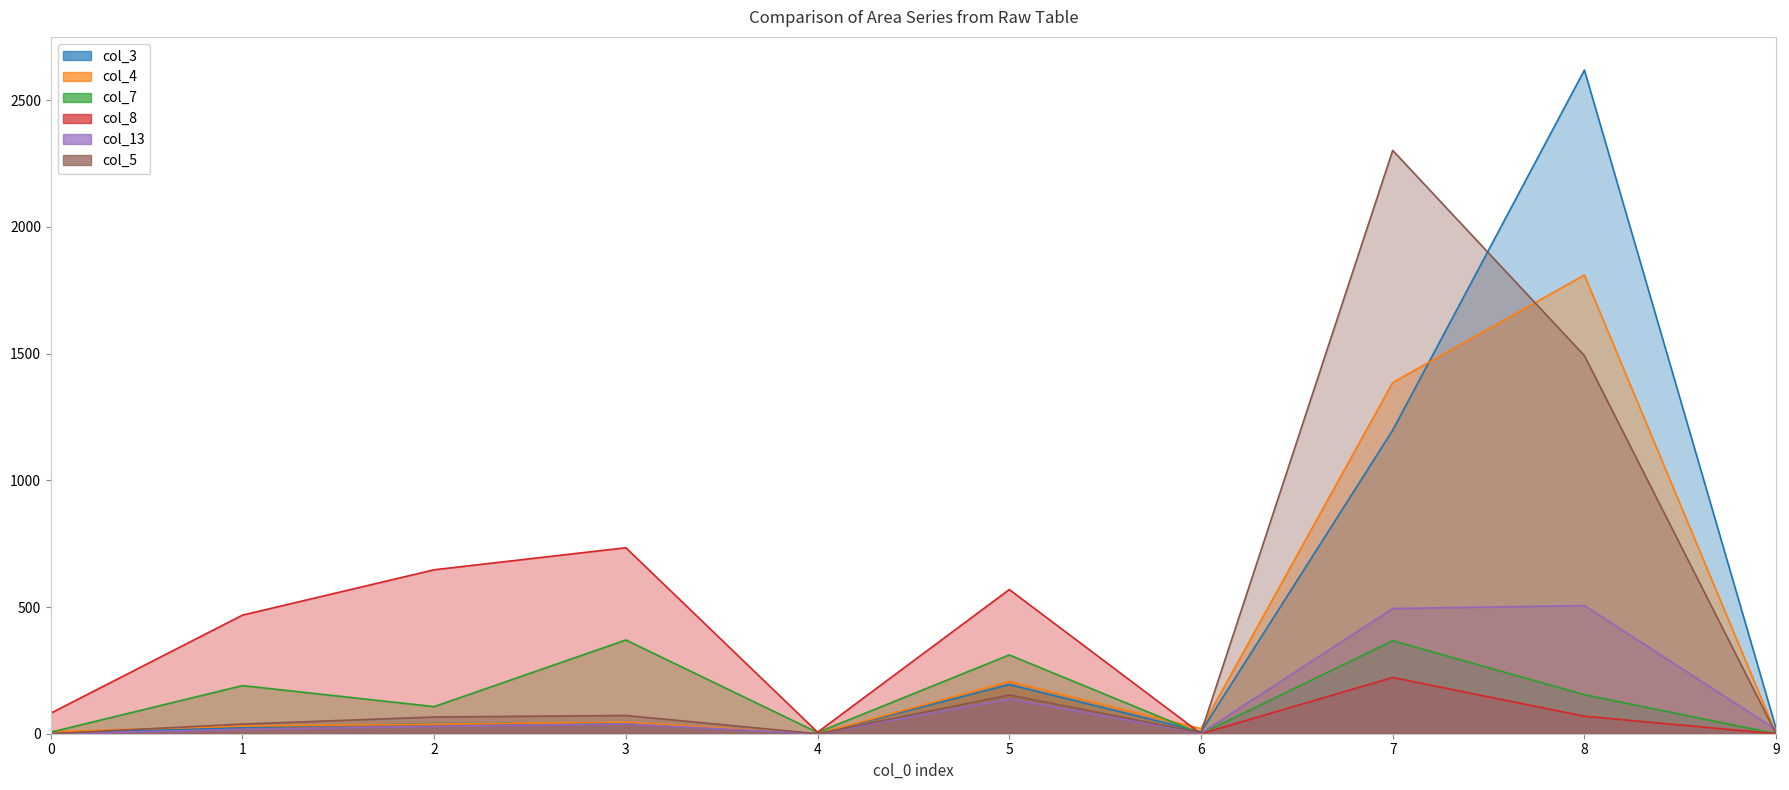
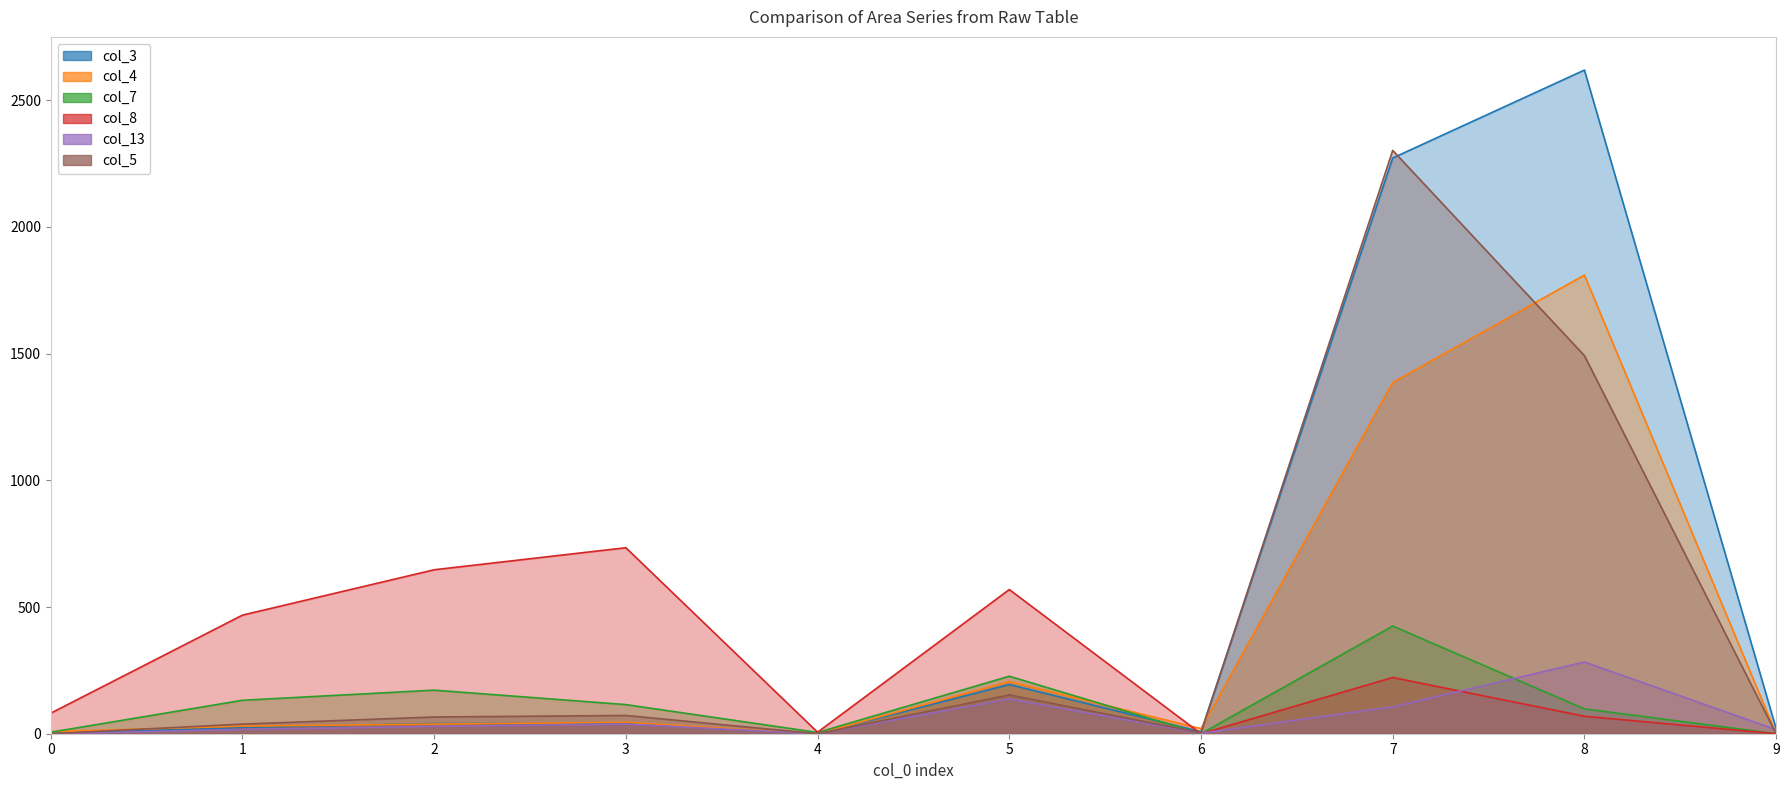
col_7, 1: 190 -> 130
col_7, 2: 110 -> 170
col_7, 3: 370 -> 120
col_7, 5: 310 -> 230
col_3, 7: 1200 -> 2270
col_7, 7: 370 -> 430
col_13, 7: 490 -> 110
col_7, 8: 150 -> 100
col_13, 8: 510 -> 280
